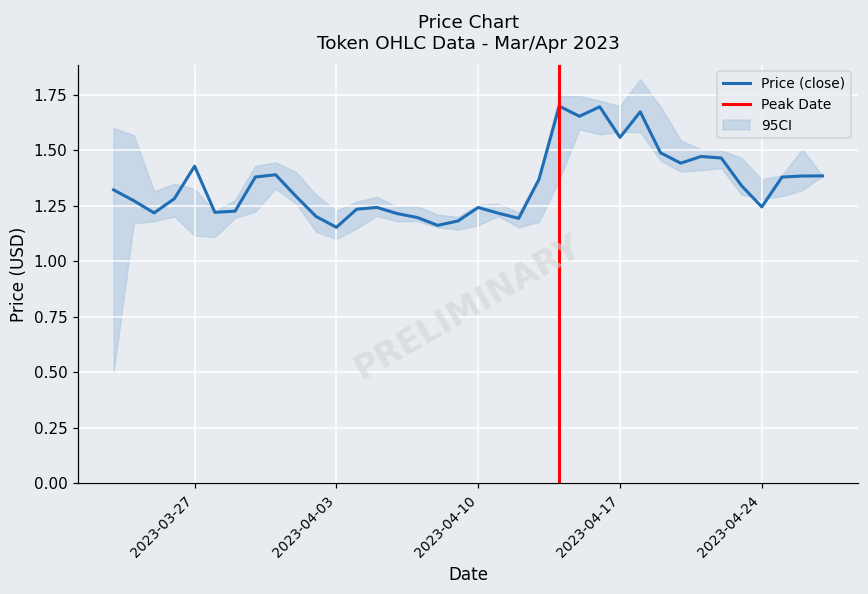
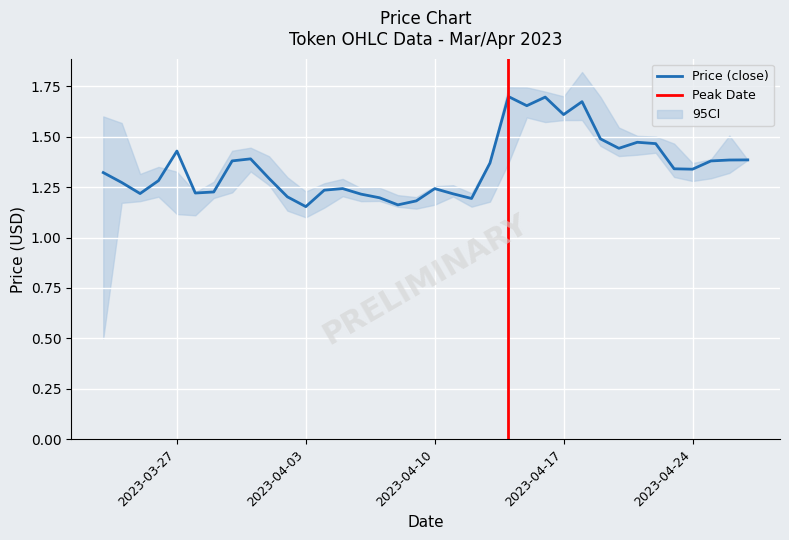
Price (close), 2023-04-17: 1.56 -> 1.61
Price (close), 2023-04-24: 1.24 -> 1.34
